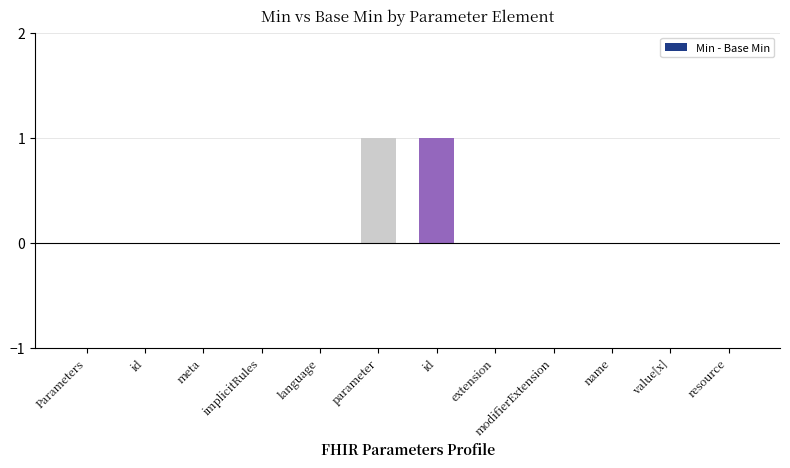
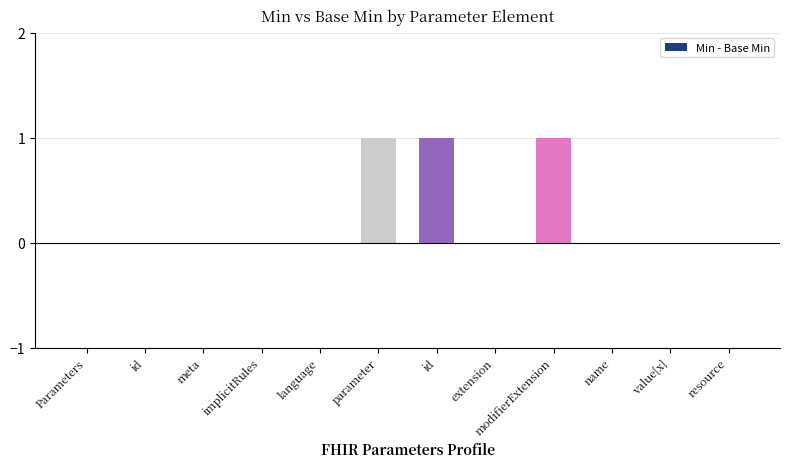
modifierExtension: 0 -> 1
